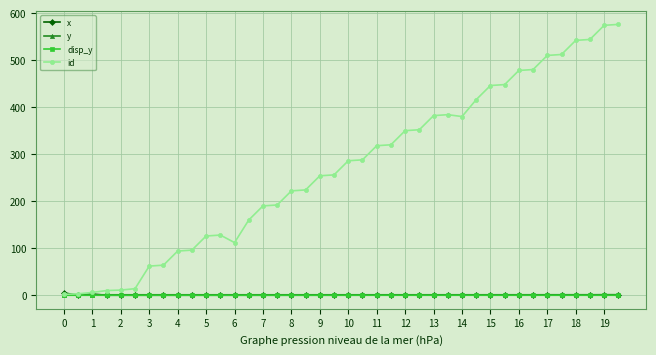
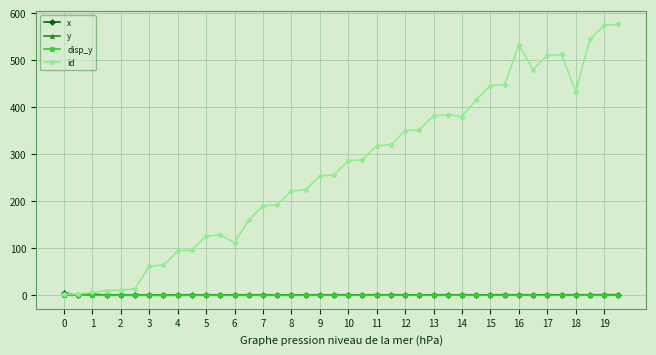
id, 16: 480 -> 530
id, 18: 540 -> 430
